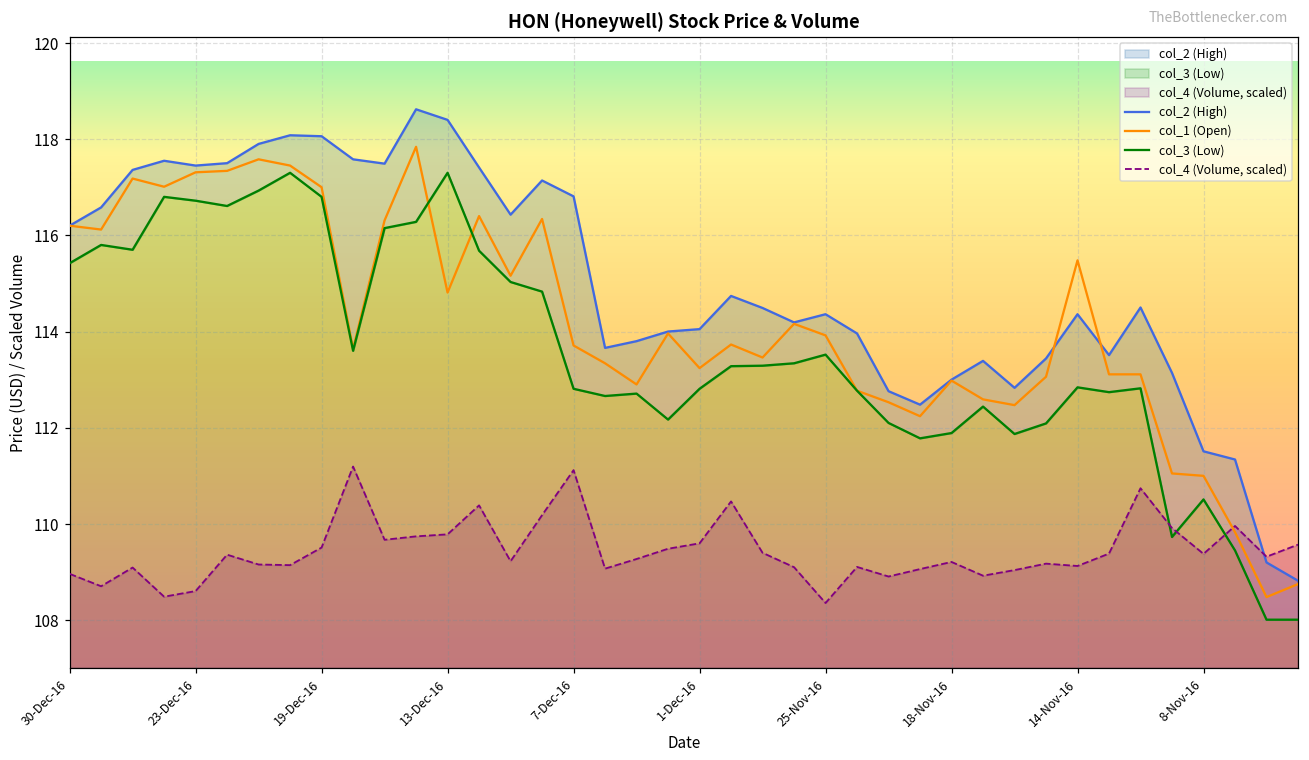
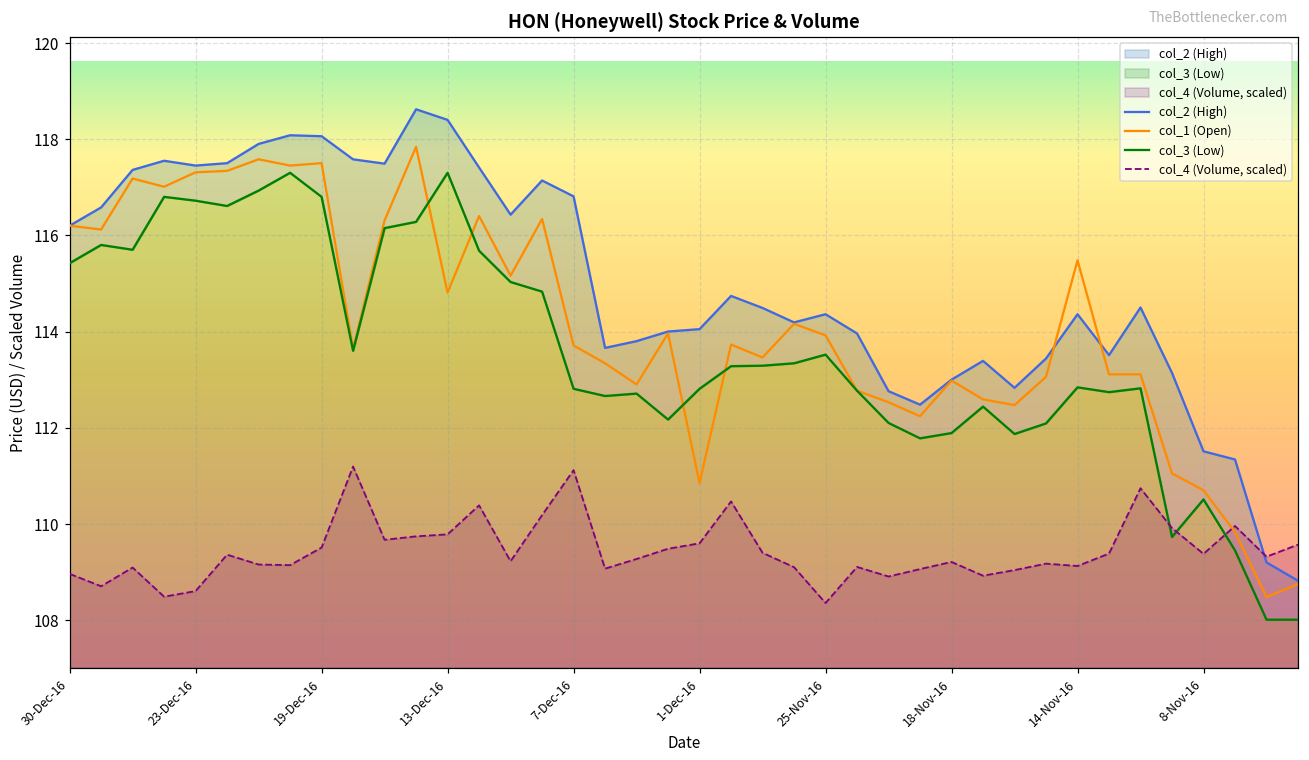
col_1 (Open), 19-Dec-16: 117.0 -> 117.5
col_1 (Open), 1-Dec-16: 113.2 -> 110.9
col_1 (Open), 8-Nov-16: 111.0 -> 110.7
